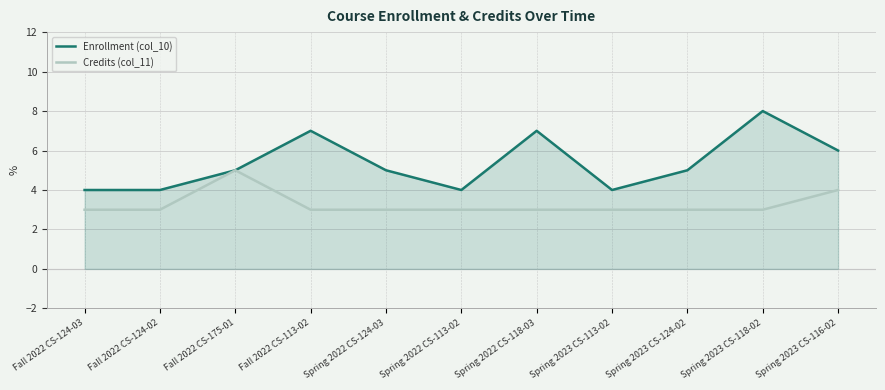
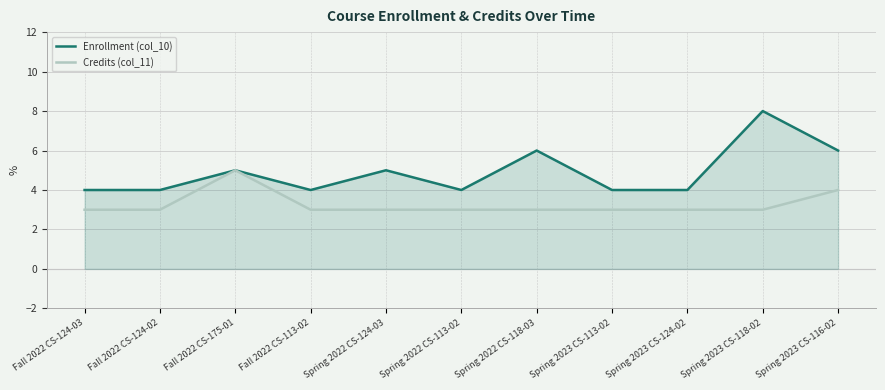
Enrollment (col_10), Fall 2022 CS-113-02: 7 -> 4
Enrollment (col_10), Spring 2022 CS-118-03: 7 -> 6
Enrollment (col_10), Spring 2023 CS-124-02: 5 -> 4
